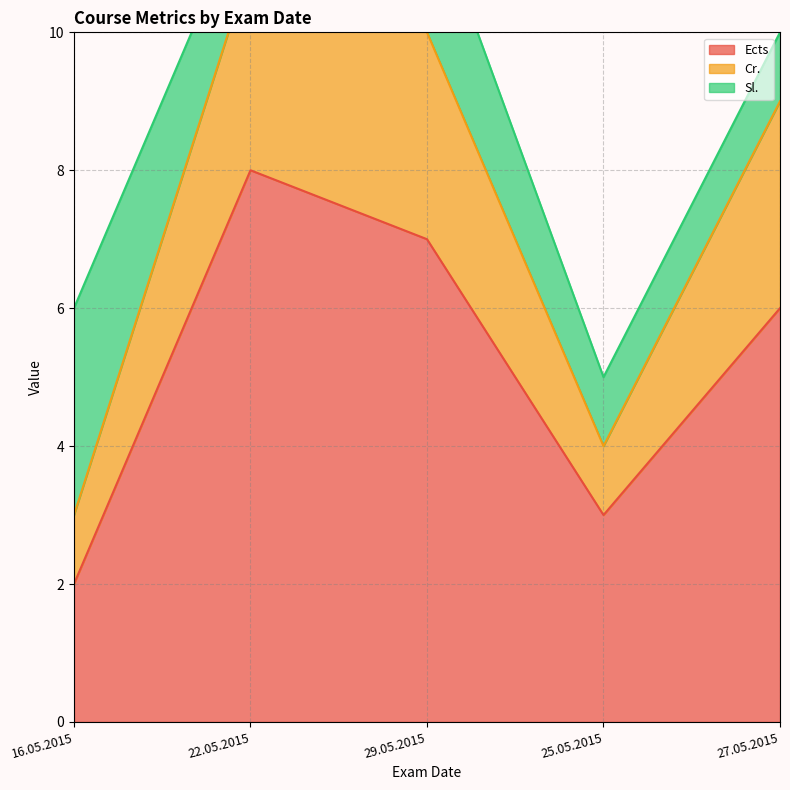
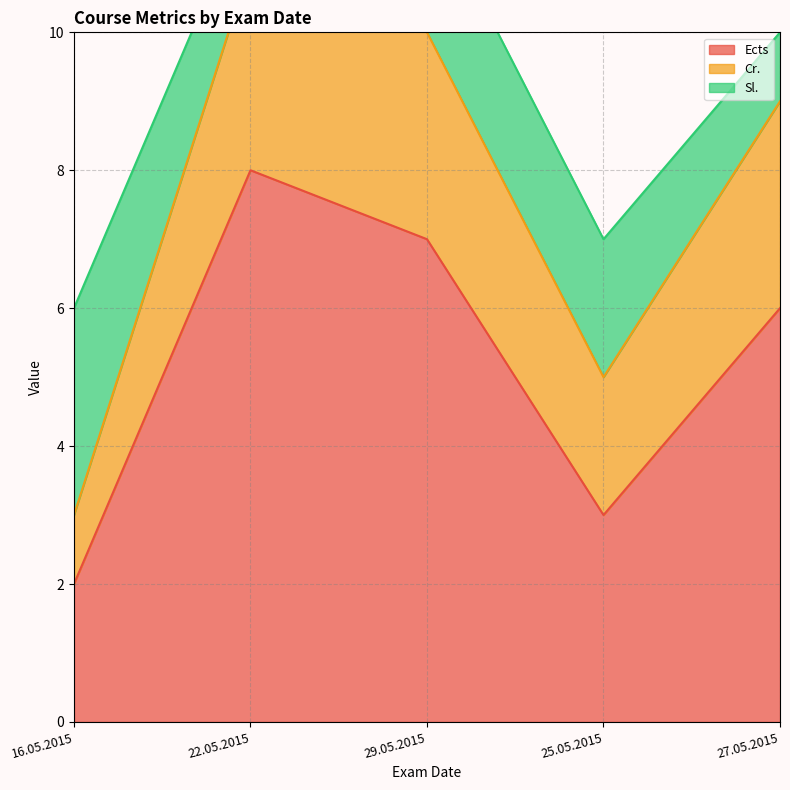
Cr., 25.05.2015: 1 -> 2
Sl., 25.05.2015: 1 -> 2
